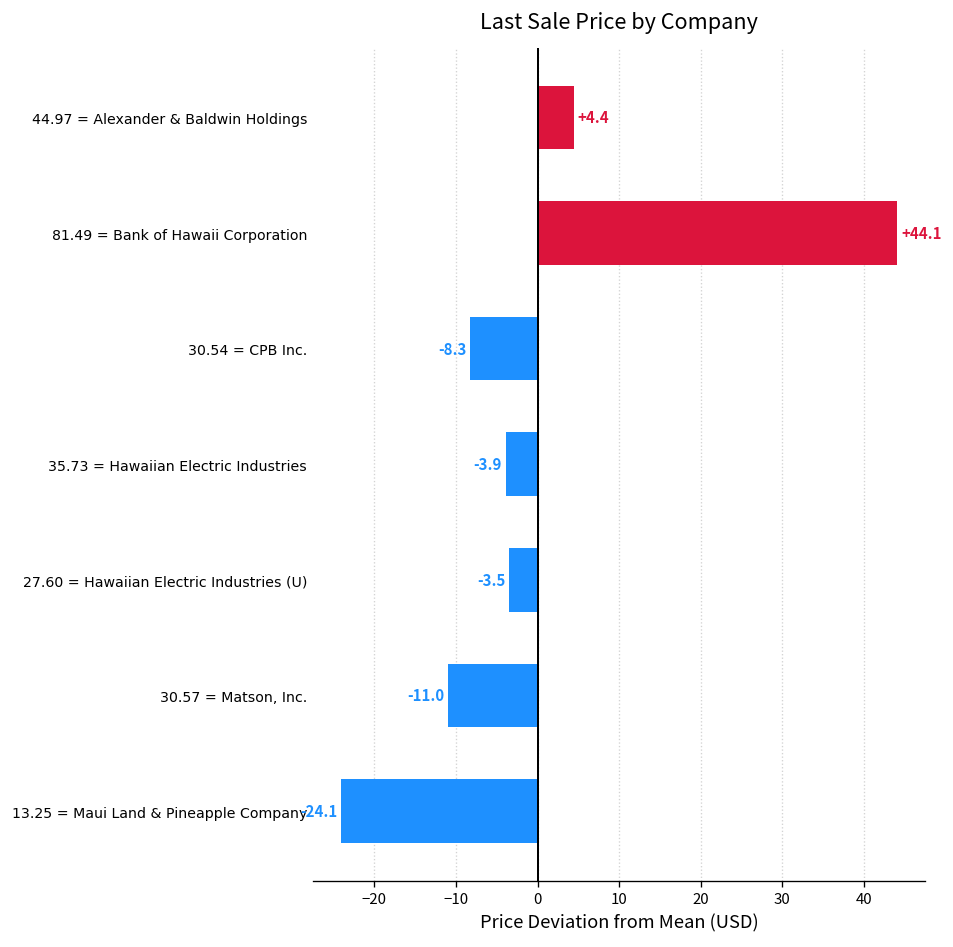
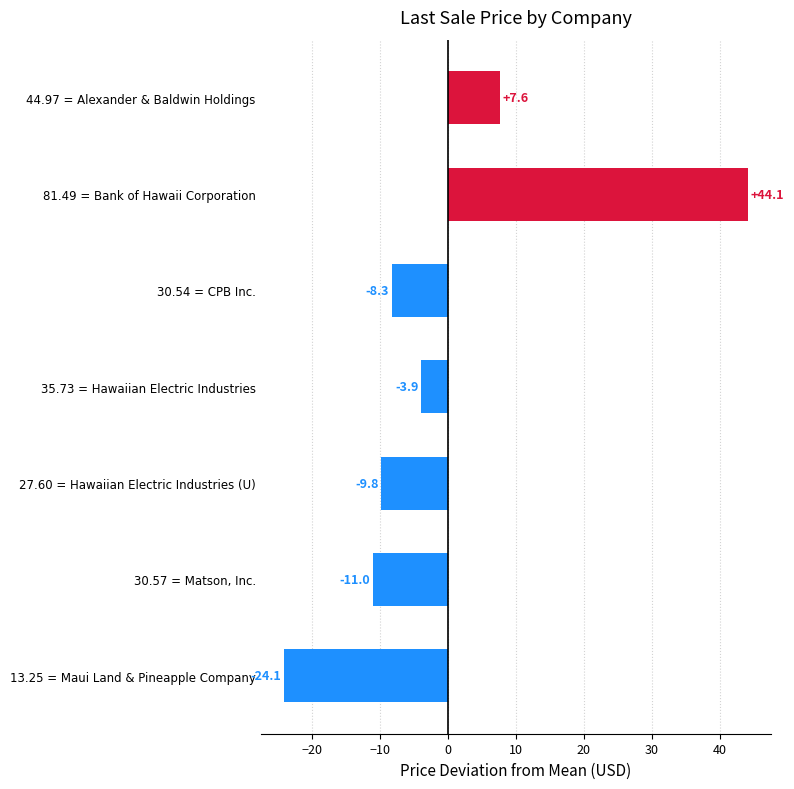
44.97 = Alexander & Baldwin Holdings: +4.4 -> +7.6
27.60 = Hawaiian Electric Industries (U): -3.5 -> -9.8
